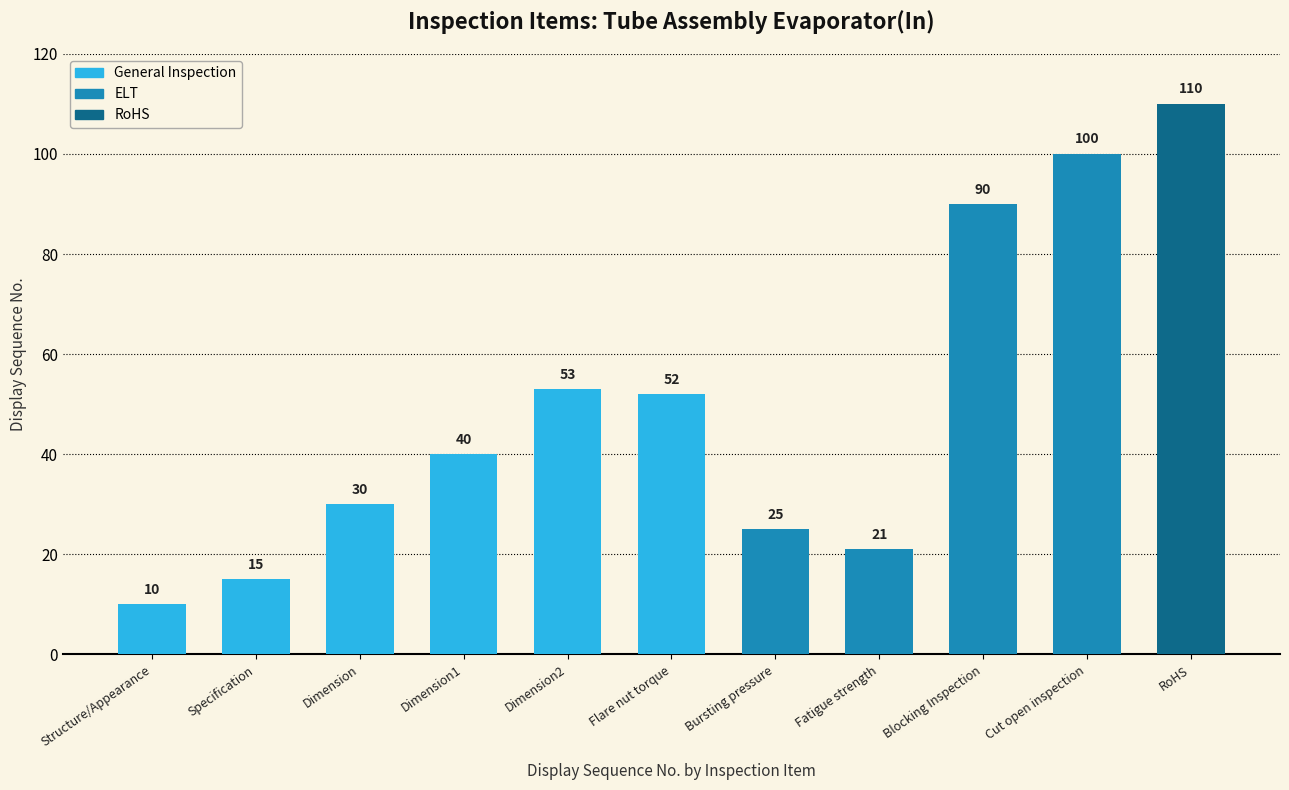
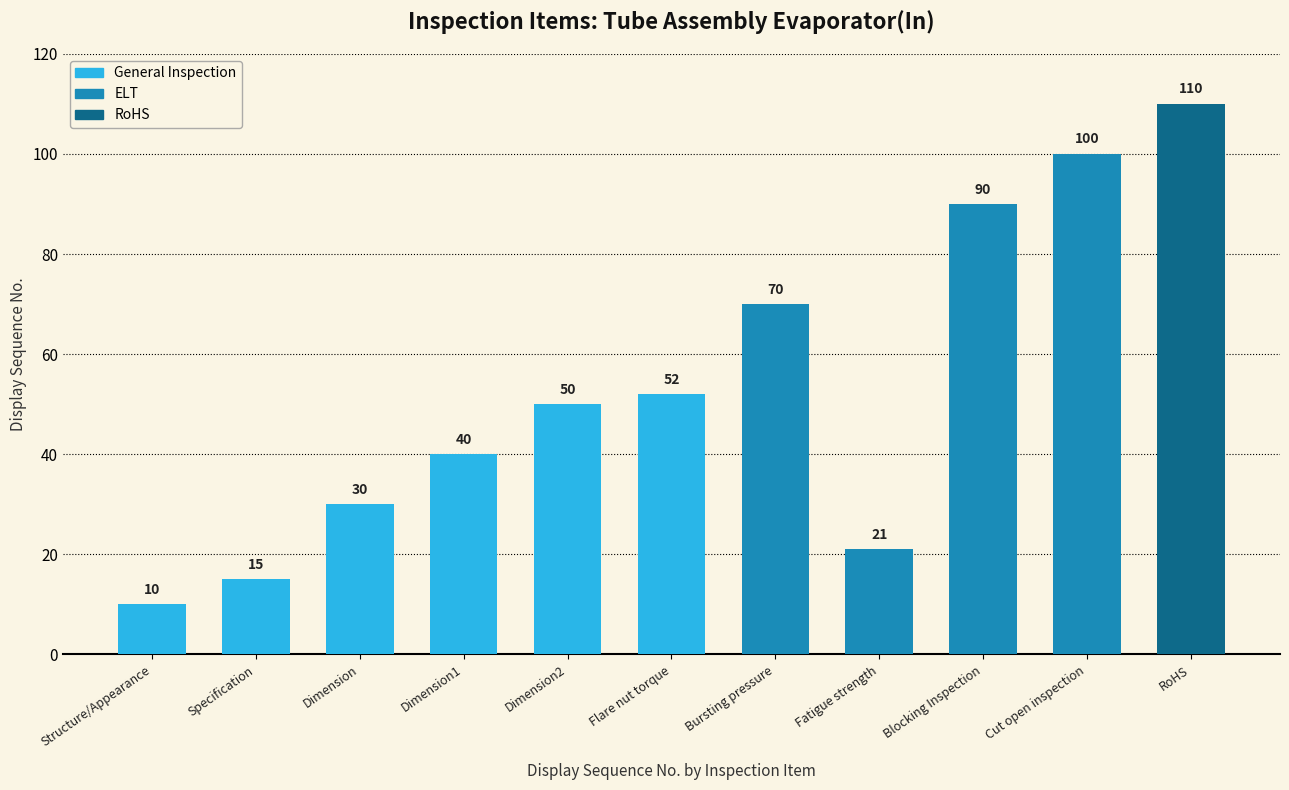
Dimension2: 53 -> 50
Bursting pressure: 25 -> 70
